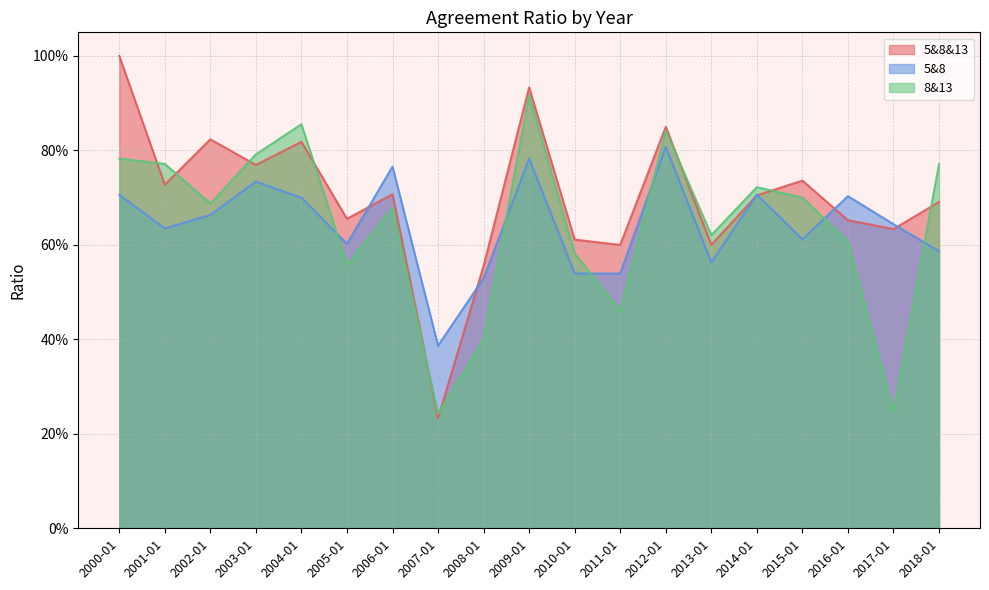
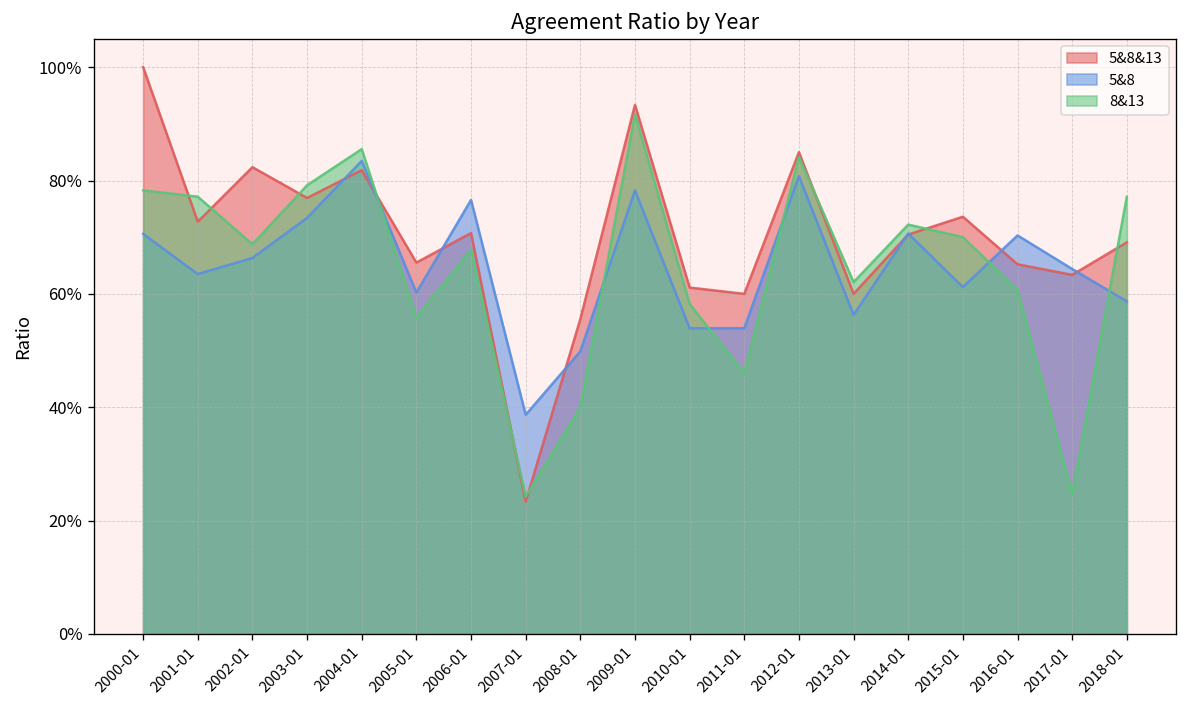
5&8, 2004-01: 70% -> 83%
5&8, 2008-01: 53% -> 50%
